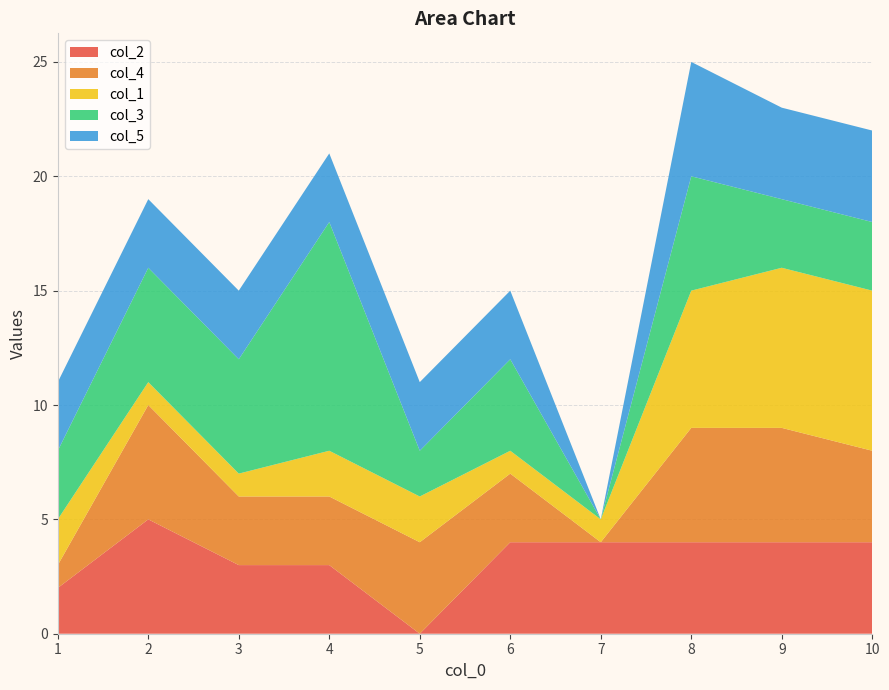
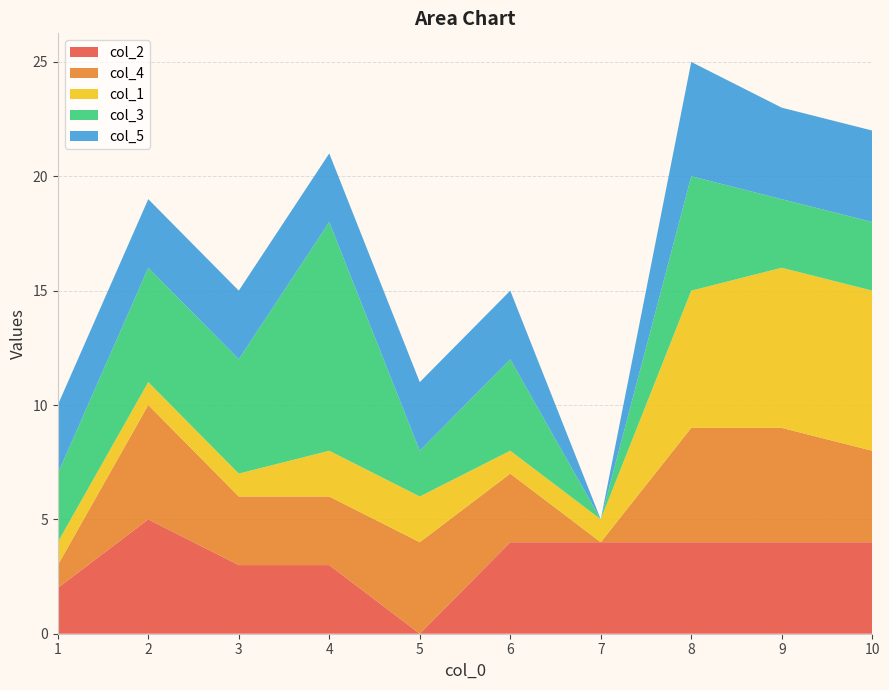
col_1, 1: 2 -> 1
